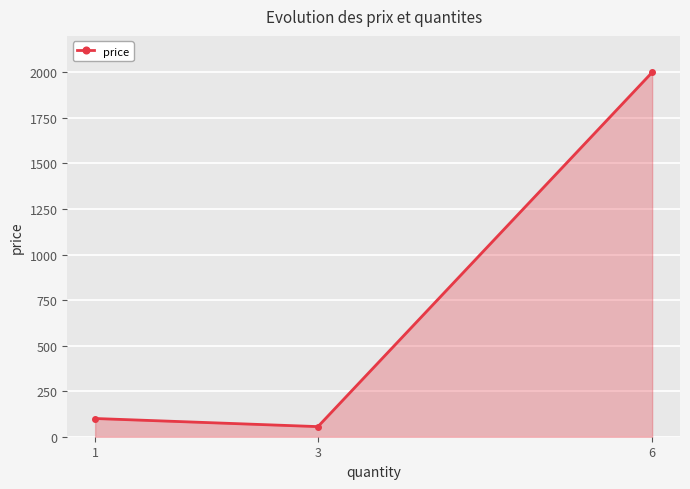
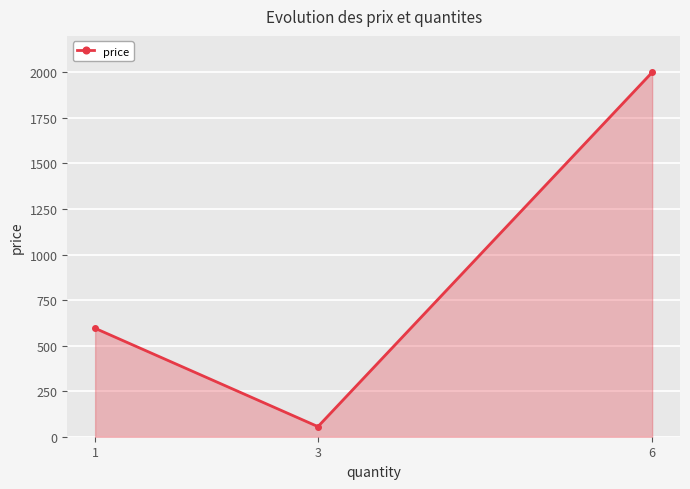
1: 100 -> 600
